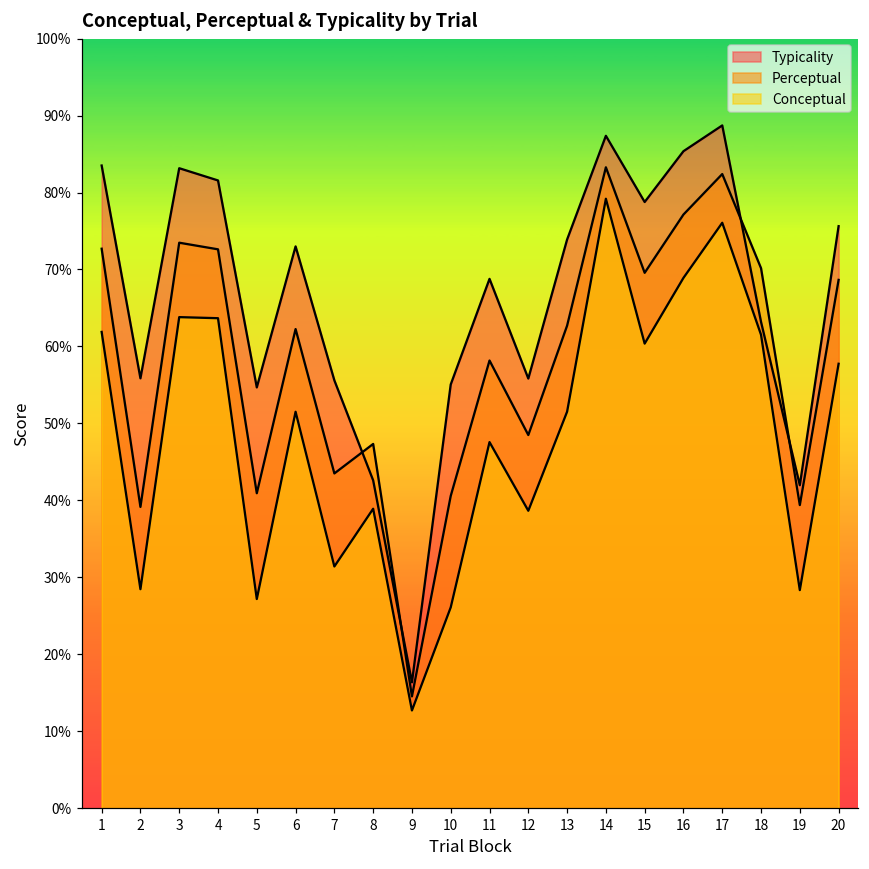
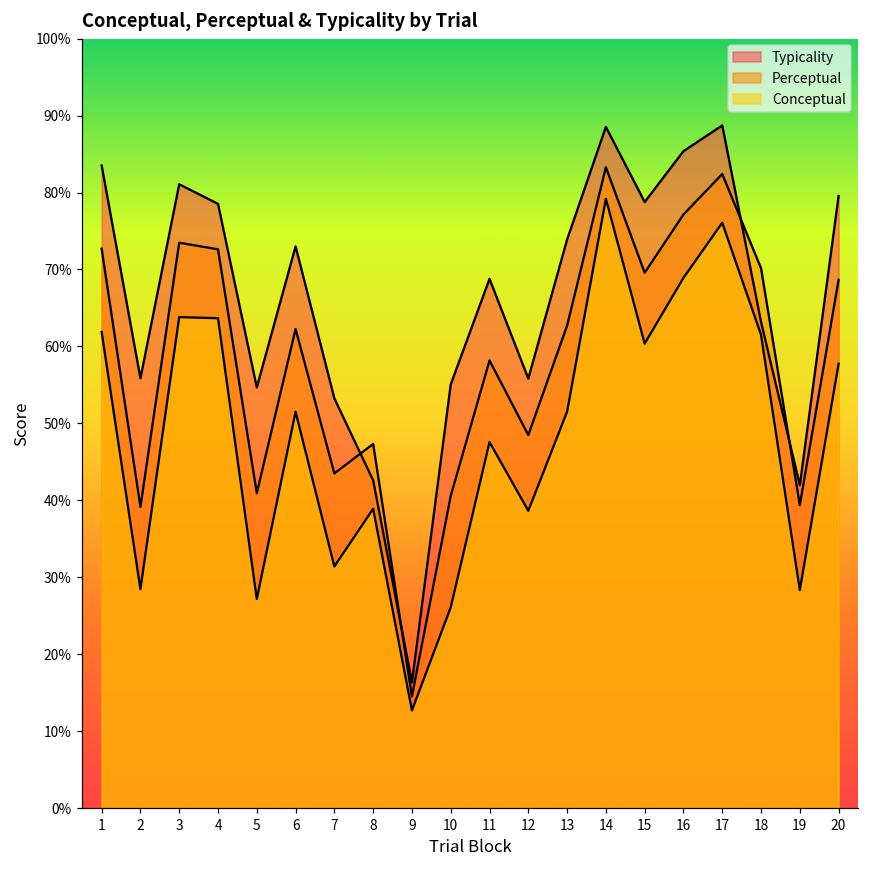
Typicality, 3: 83% -> 81%
Typicality, 4: 82% -> 79%
Typicality, 7: 56% -> 53%
Typicality, 14: 87% -> 89%
Typicality, 20: 76% -> 80%
